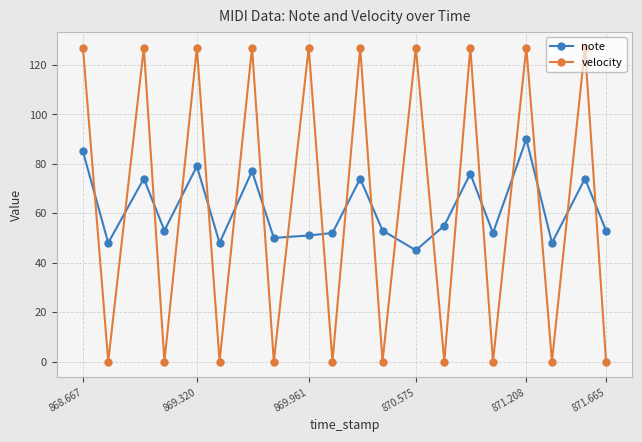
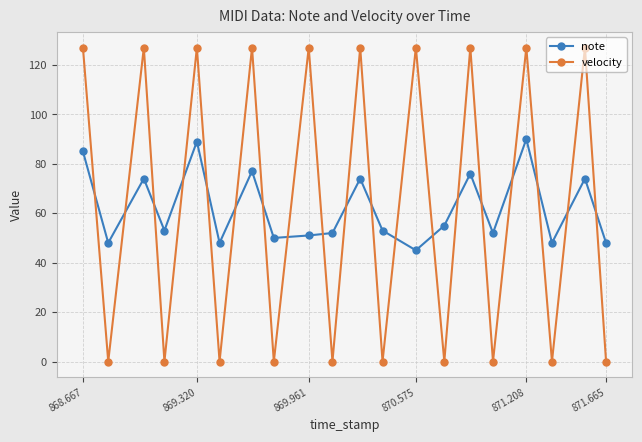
note, 869.320: 79 -> 89
note, 871.665: 53 -> 48
